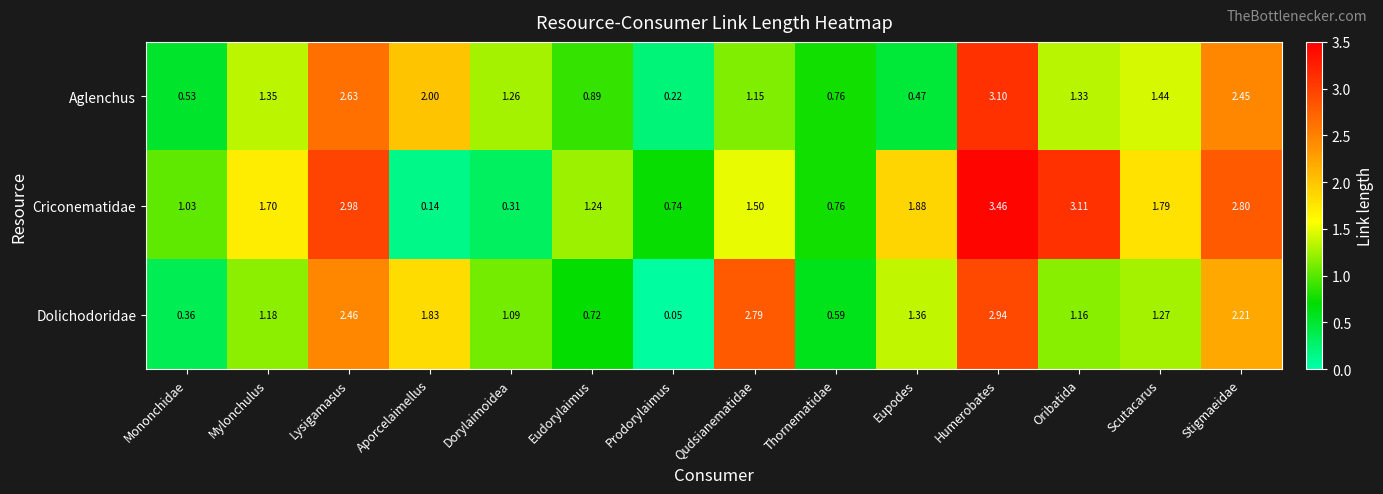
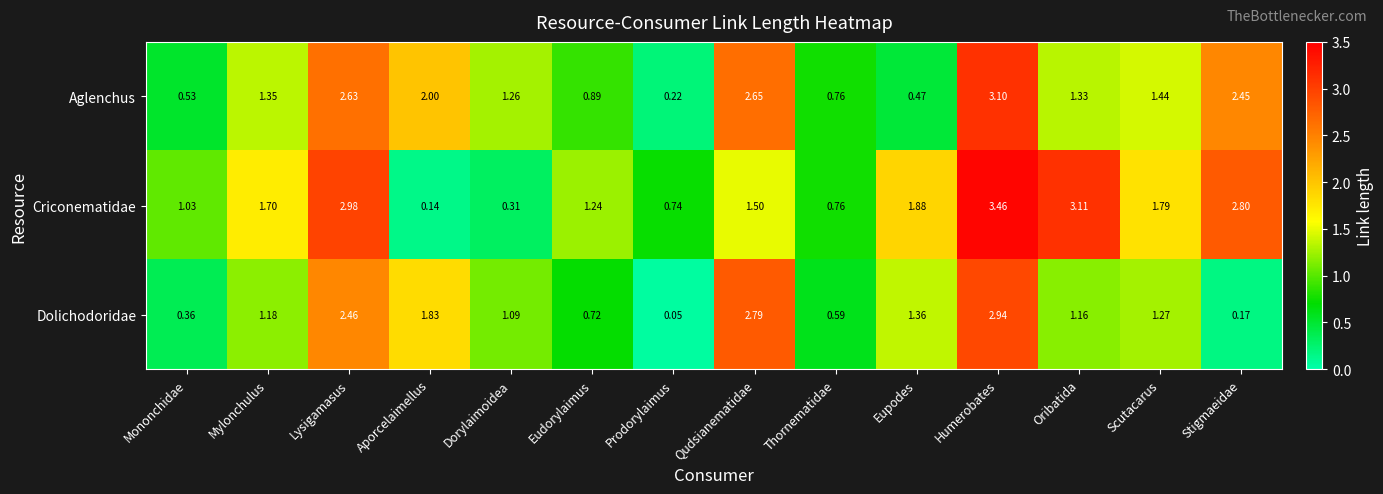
Aglenchus, Qudsianematidae: 1.15 -> 2.65
Dolichodoridae, Stigmaeidae: 2.21 -> 0.17
